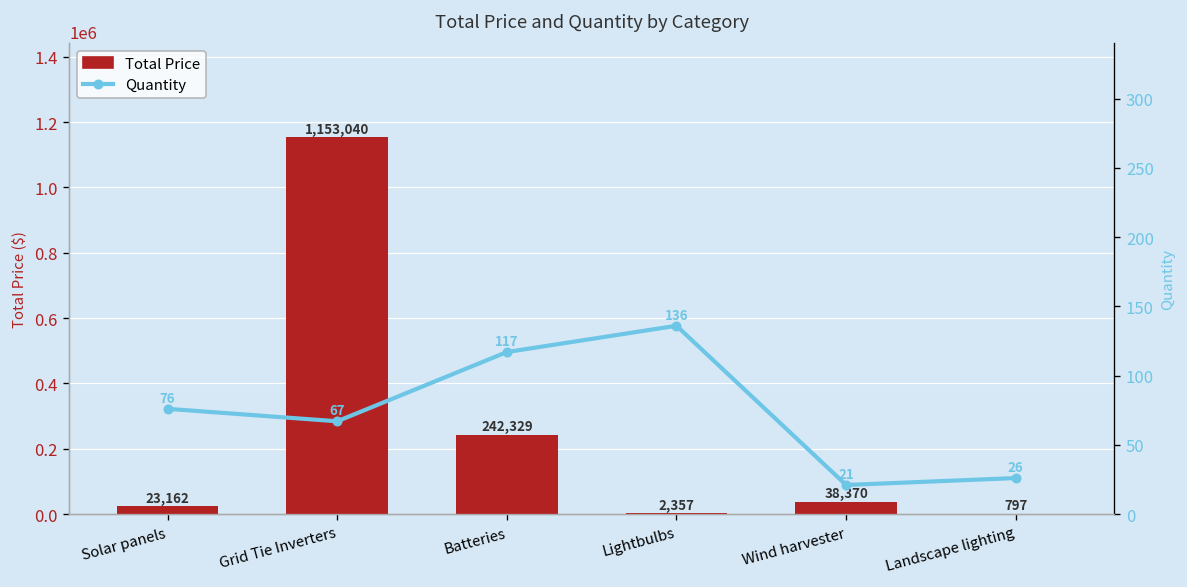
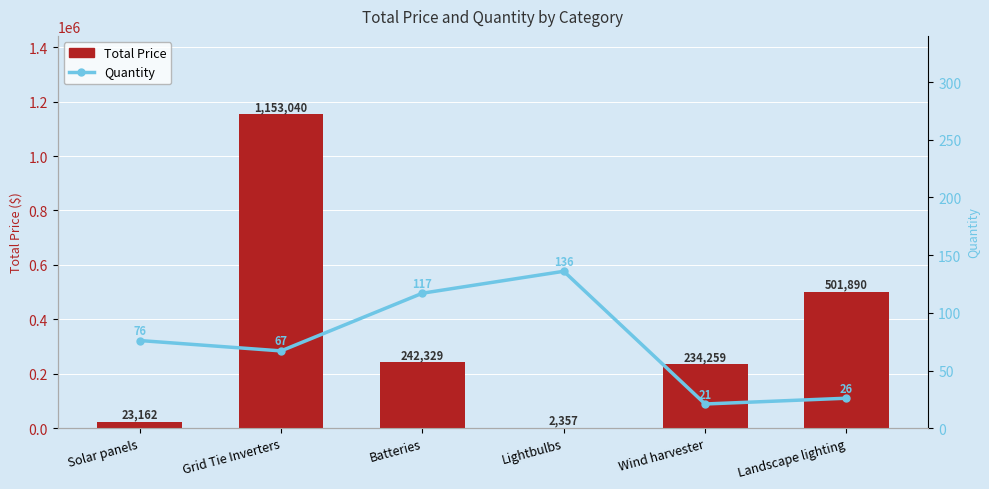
Total Price, Wind harvester: 38,370 -> 234,259
Total Price, Landscape lighting: 797 -> 501,890
